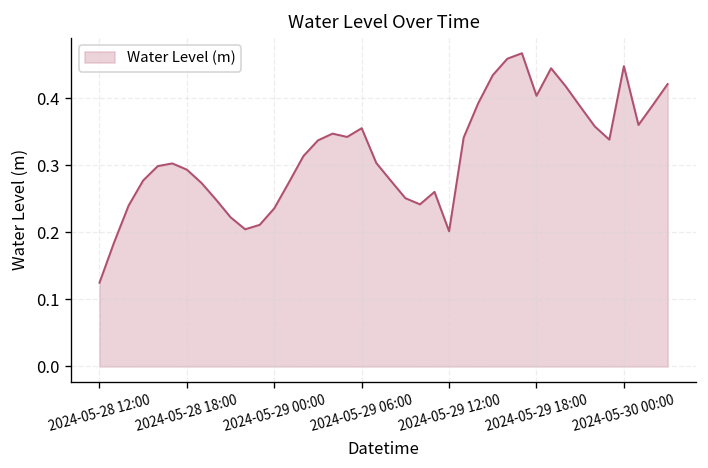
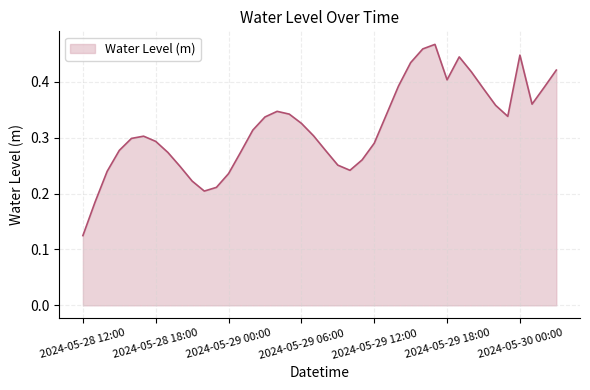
2024-05-29 06:00: 0.36 -> 0.33
2024-05-29 12:00: 0.20 -> 0.29
